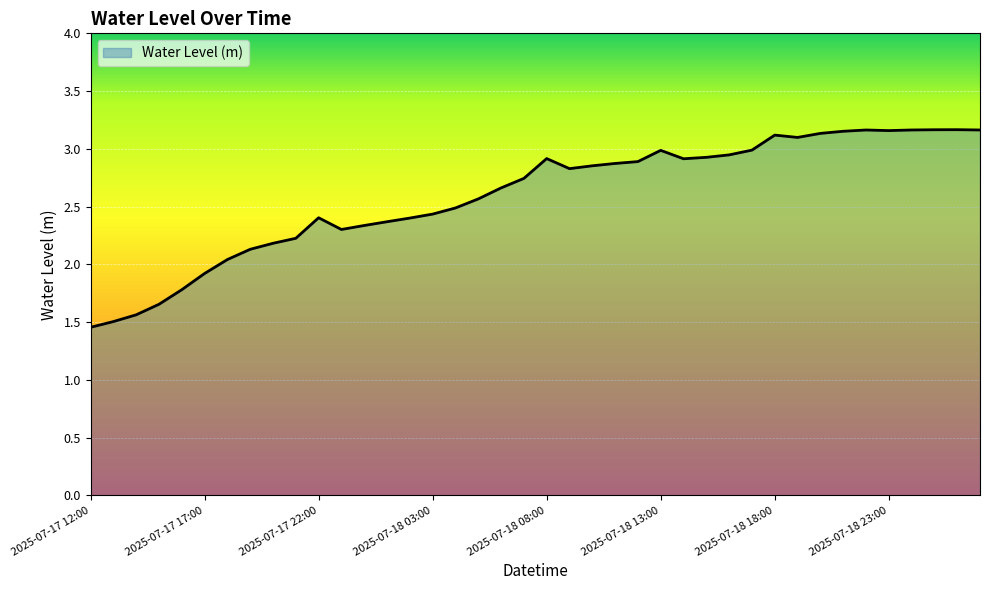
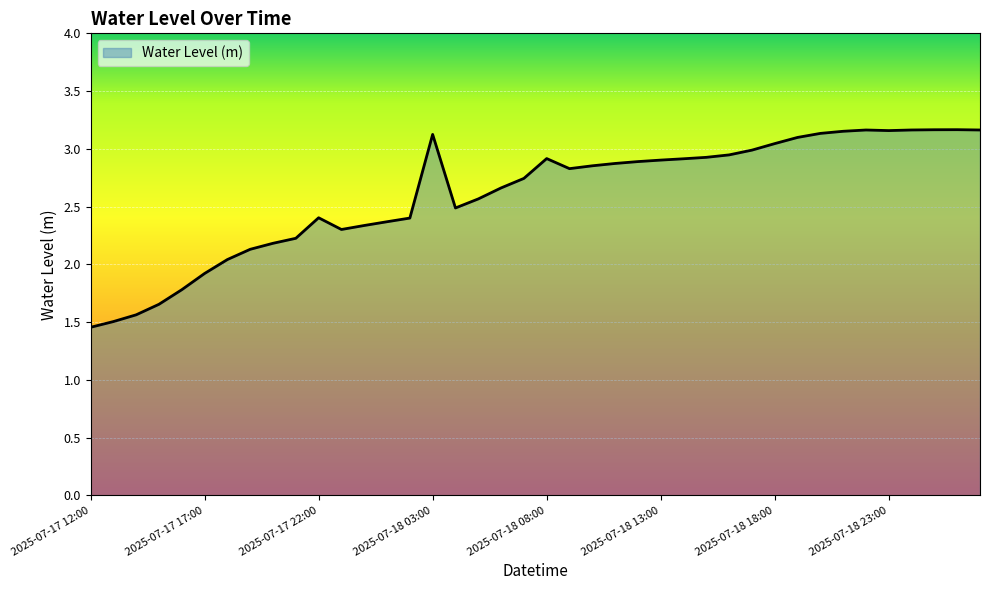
2025-07-18 03:00: 2.44 -> 3.12
2025-07-18 13:00: 2.99 -> 2.90
2025-07-18 18:00: 3.12 -> 3.05
